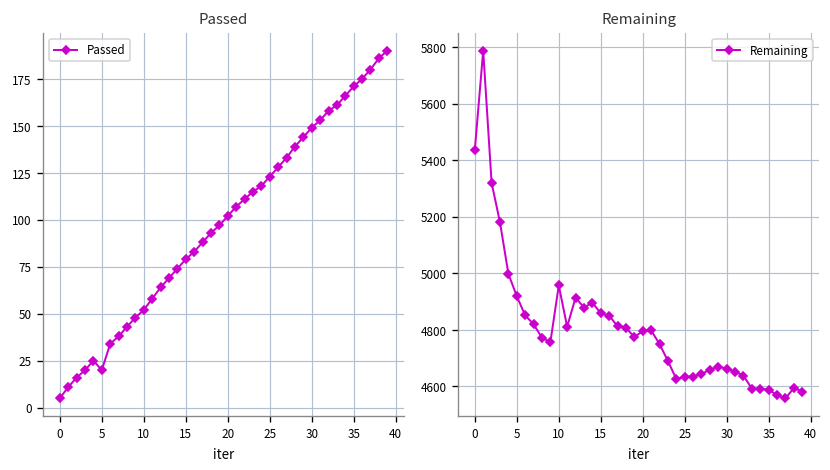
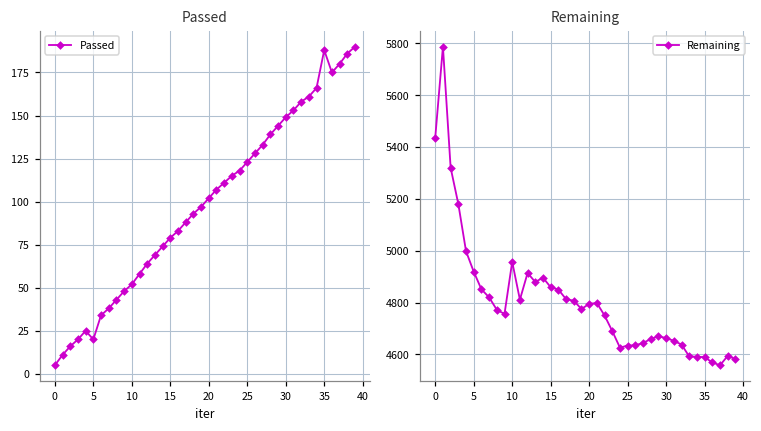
Passed, 35: 171 -> 188
